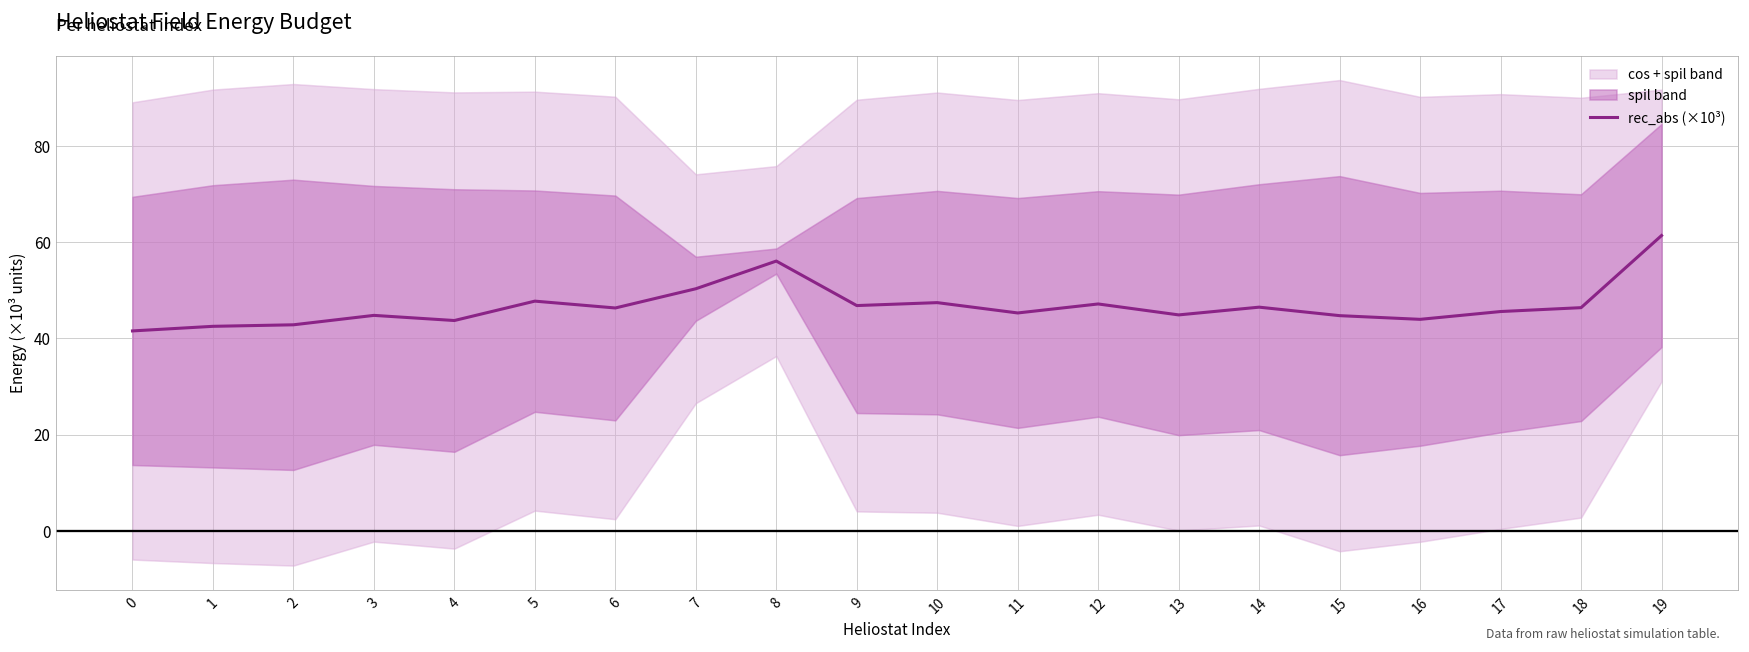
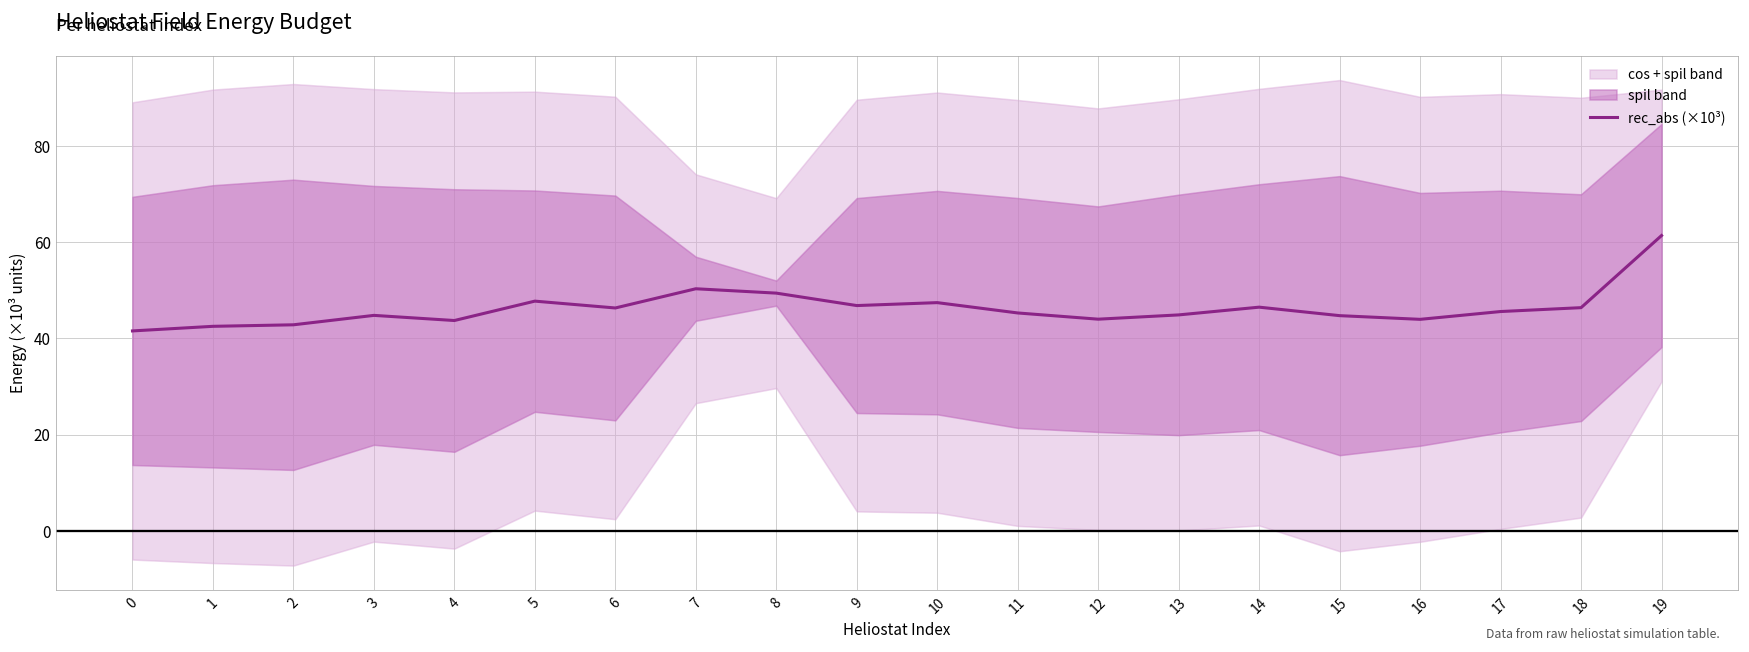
rec_abs (×10³), 8: 56 -> 49
rec_abs (×10³), 12: 47 -> 44
